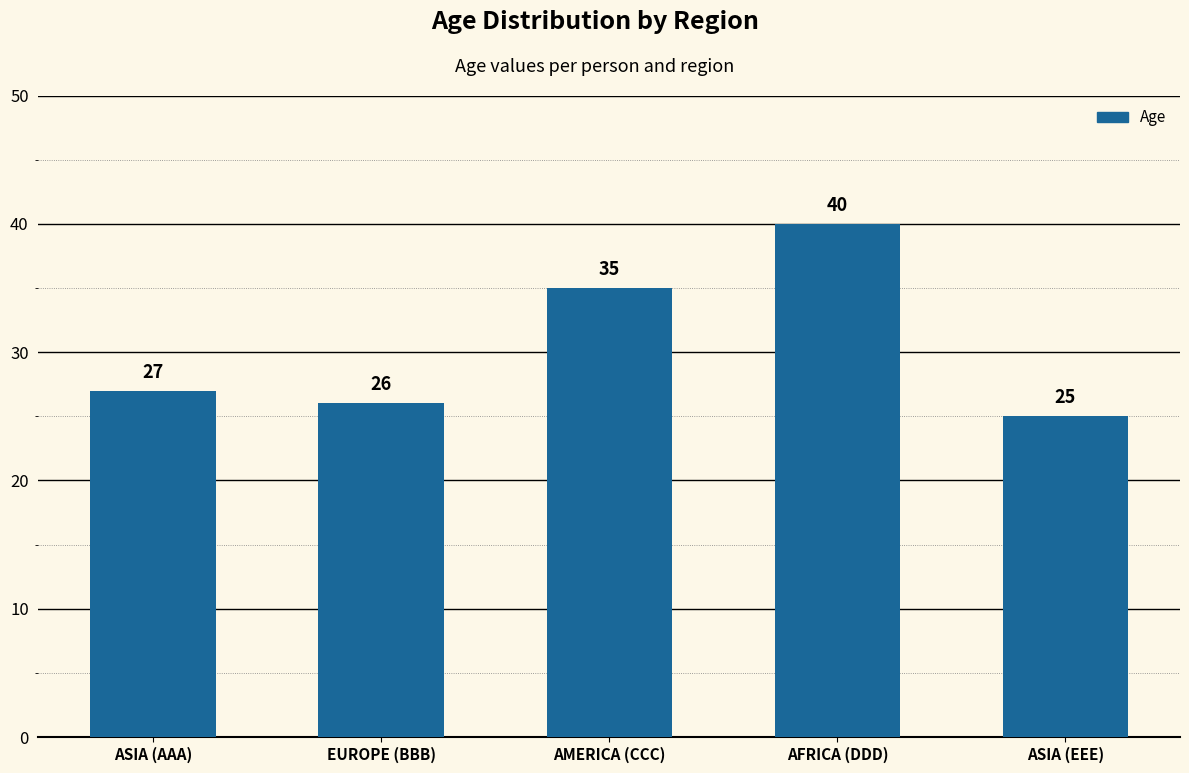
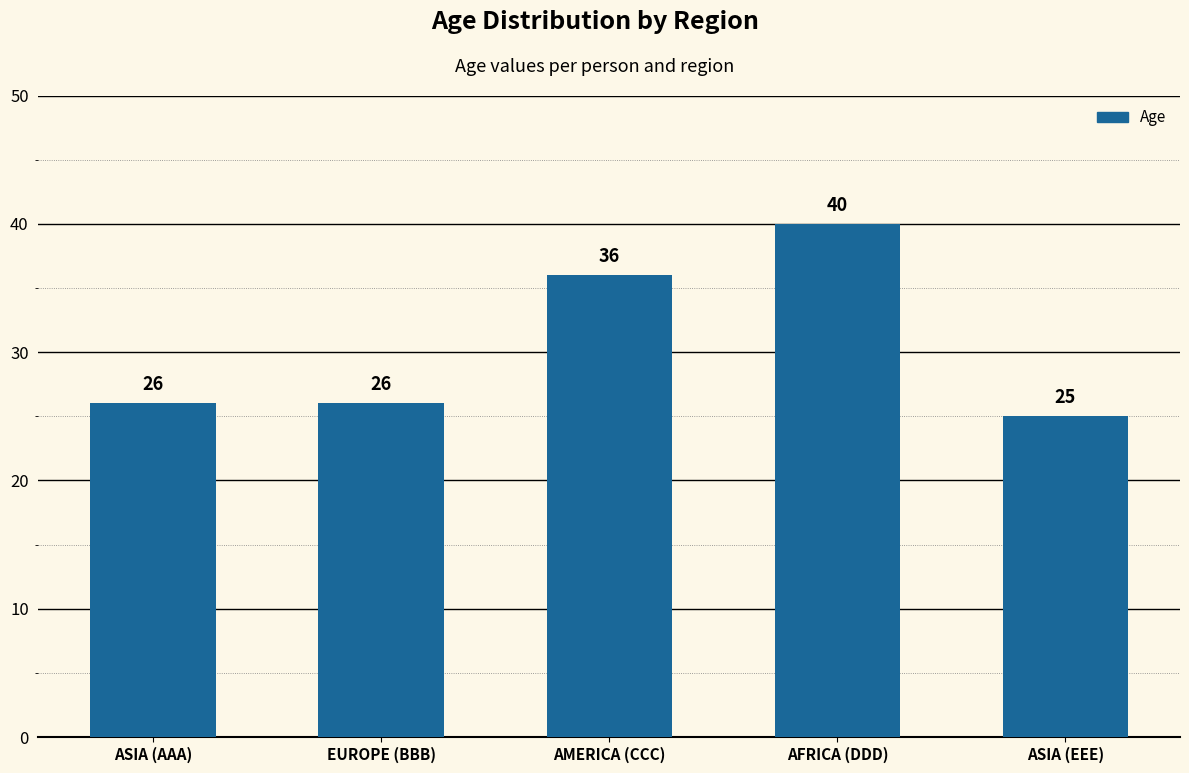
ASIA (AAA): 27 -> 26
AMERICA (CCC): 35 -> 36
